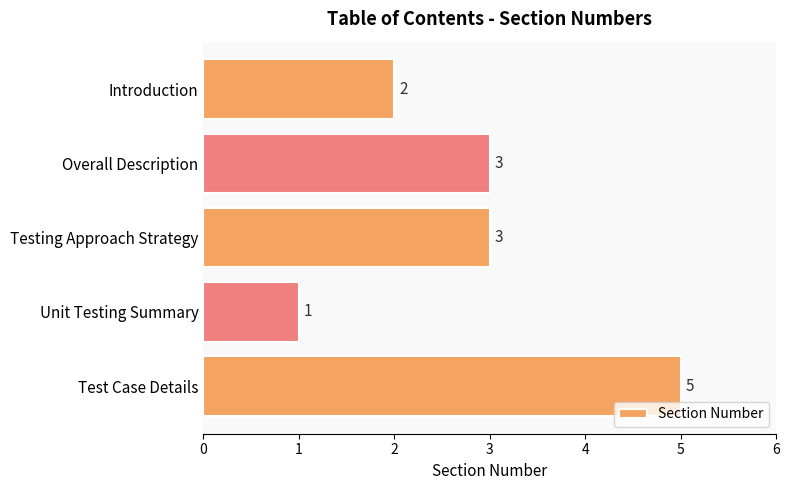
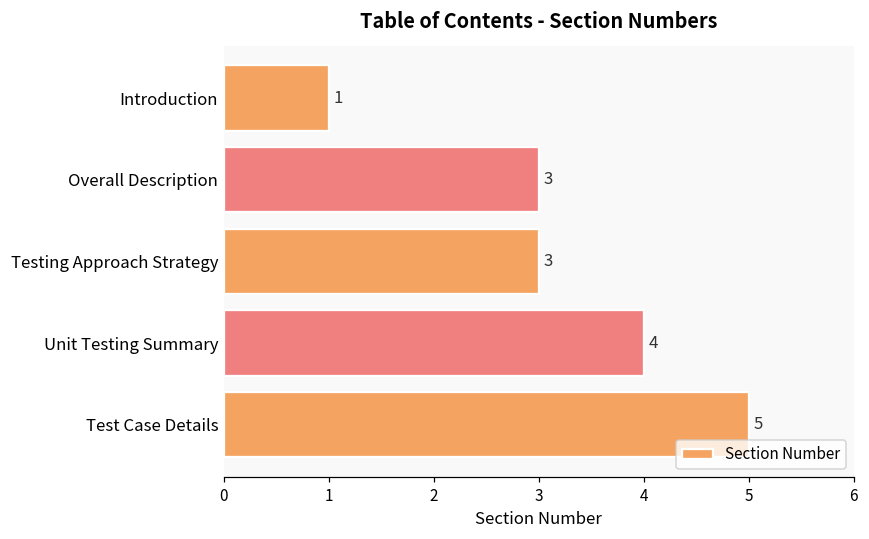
Introduction: 2 -> 1
Unit Testing Summary: 1 -> 4
